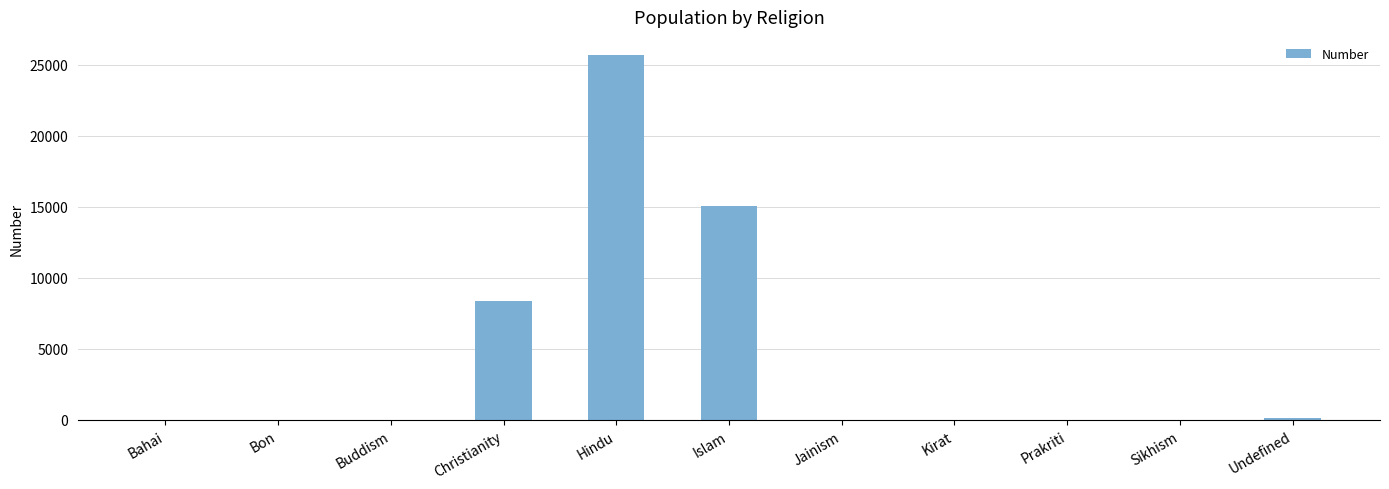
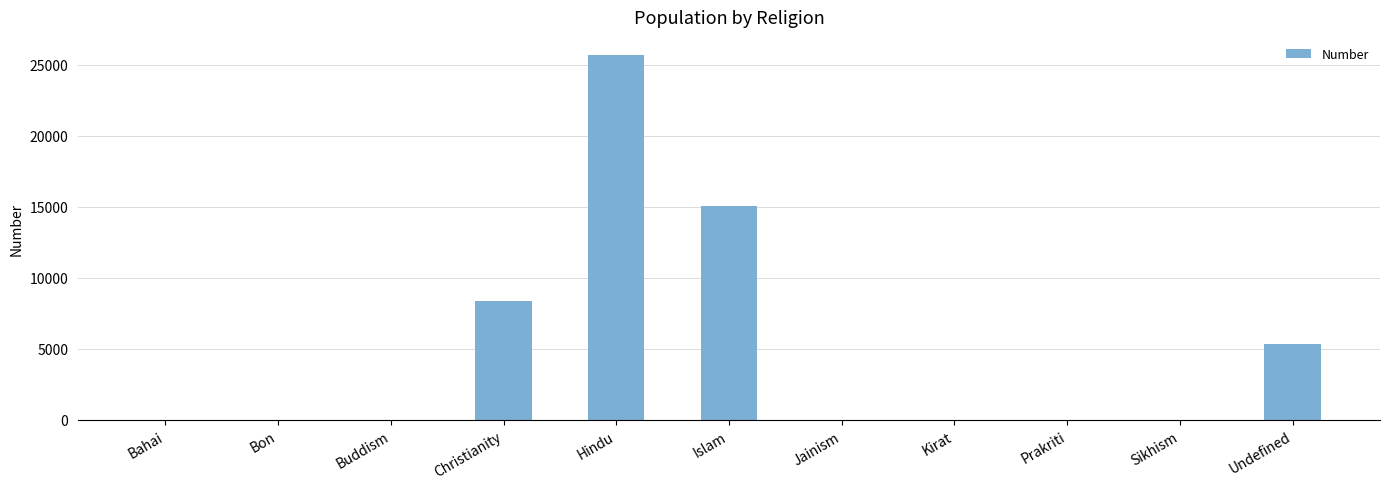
Undefined: 100 -> 5300
